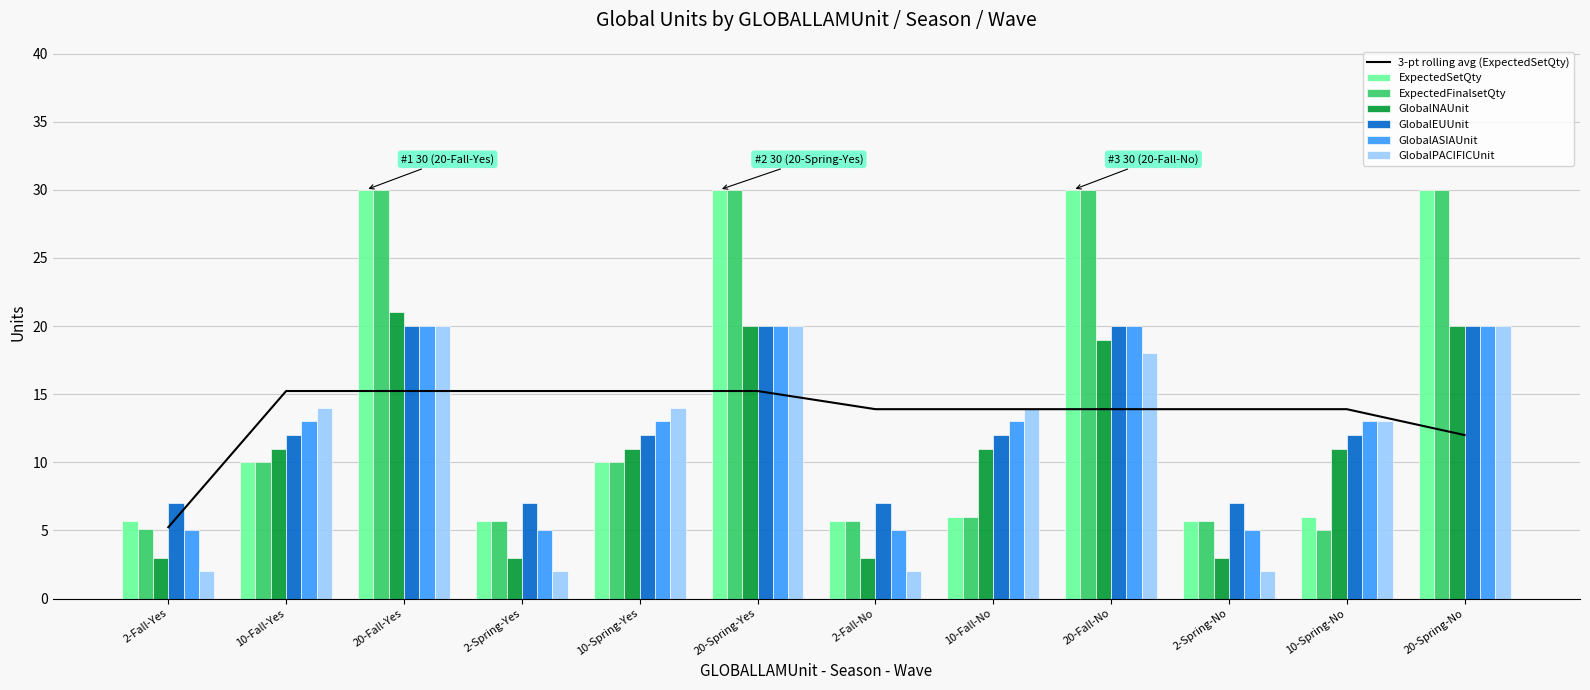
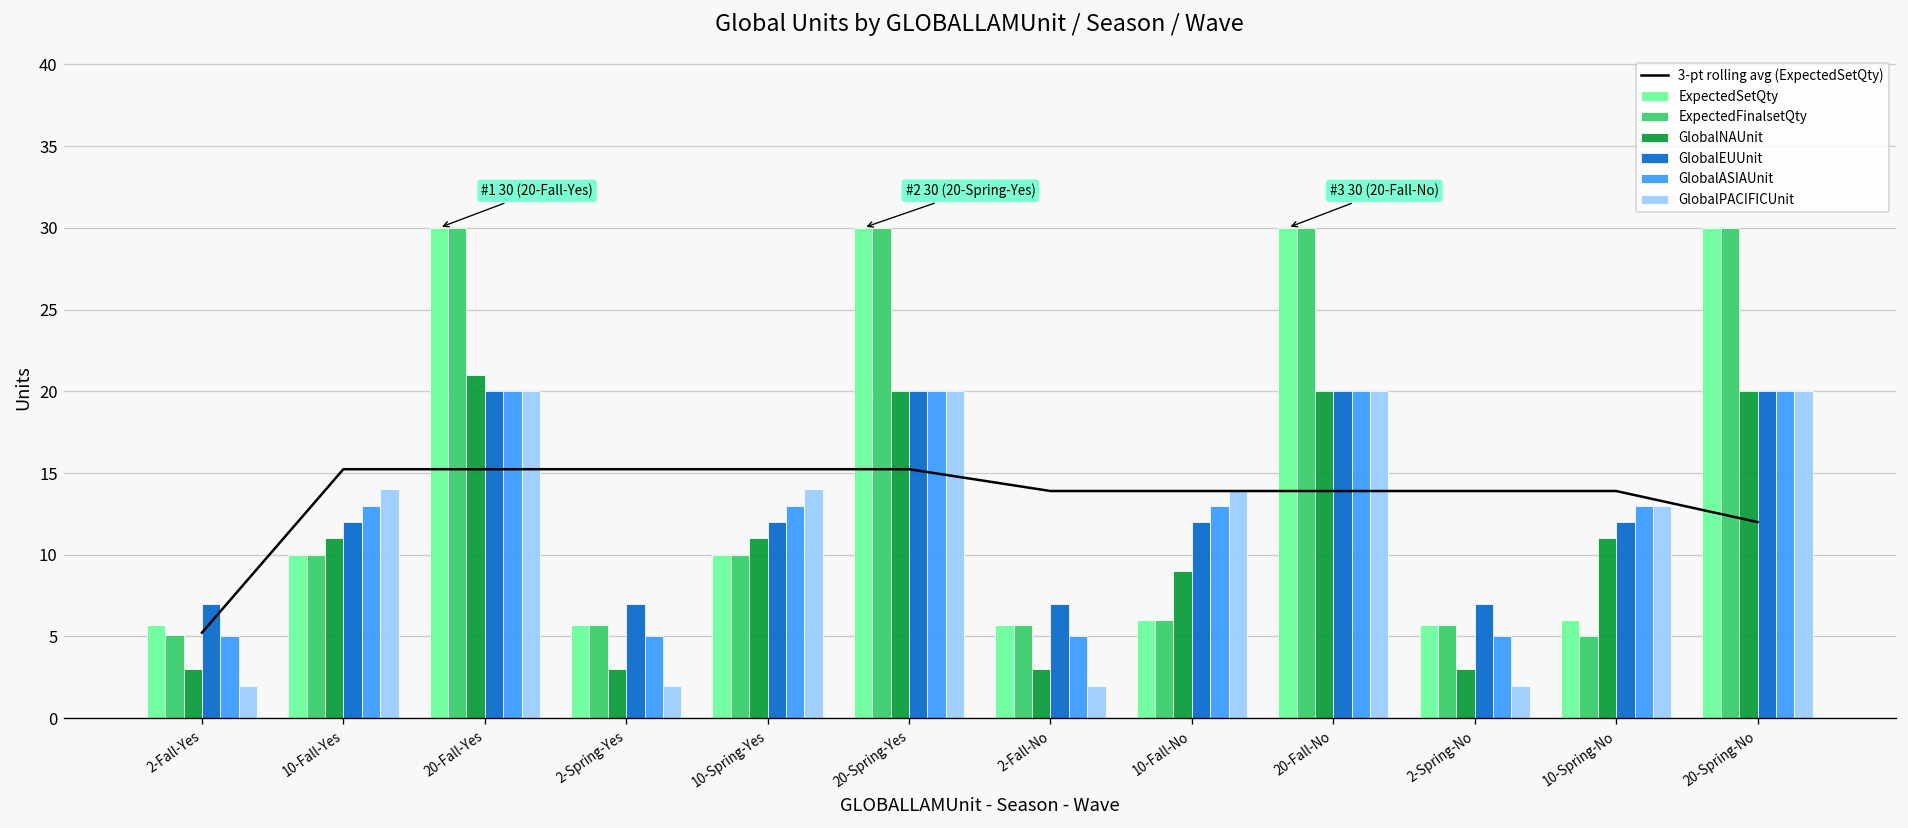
GlobalNAUnit, 10-Fall-No: 11 -> 9
GlobalNAUnit, 20-Fall-No: 19 -> 20
GlobalPACIFICUnit, 20-Fall-No: 18 -> 20
